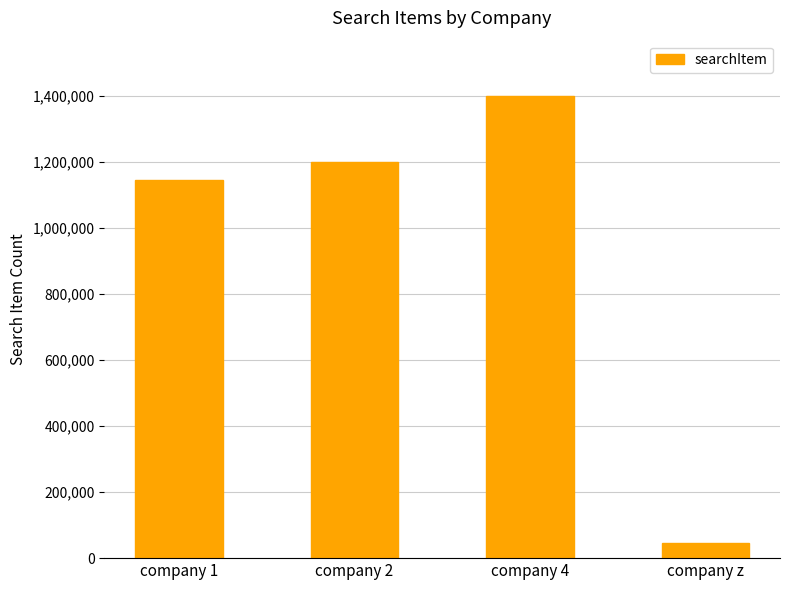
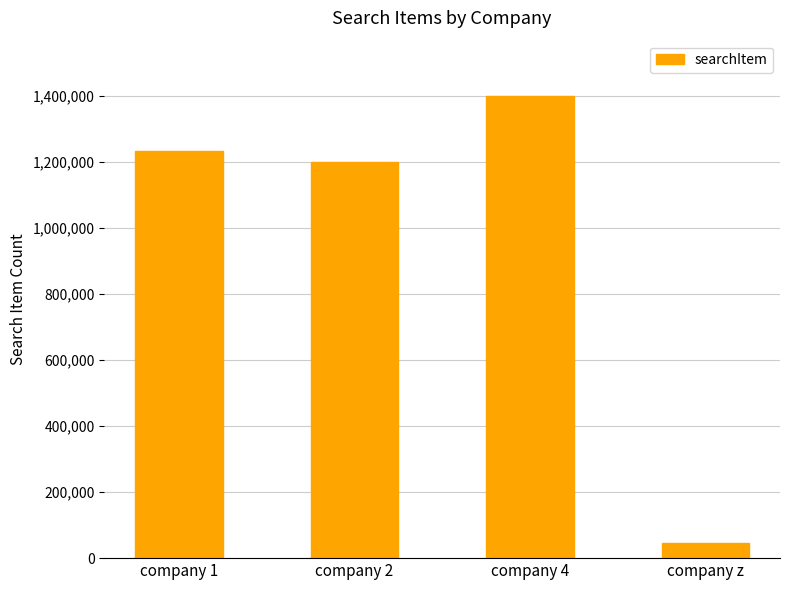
company 1: 1,150,000 -> 1,230,000
